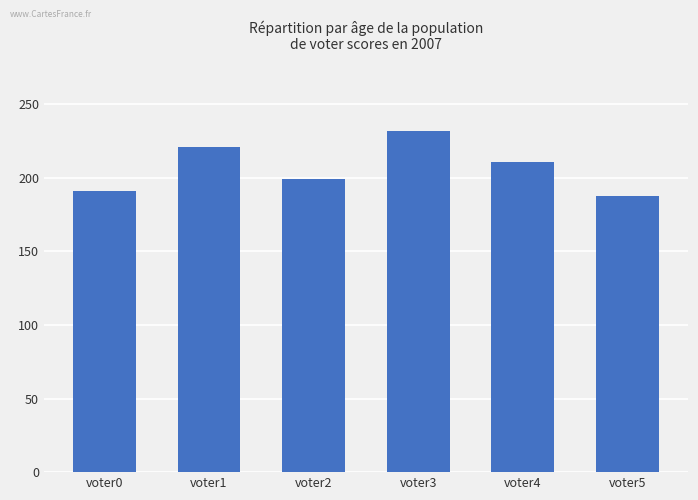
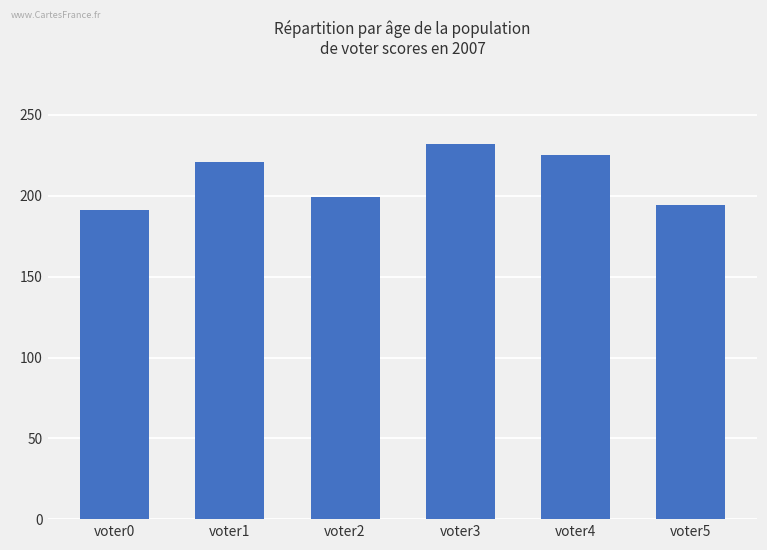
voter4: 211 -> 225
voter5: 188 -> 194
